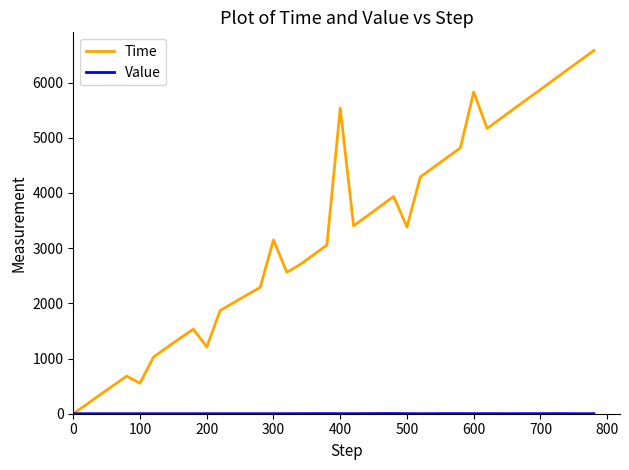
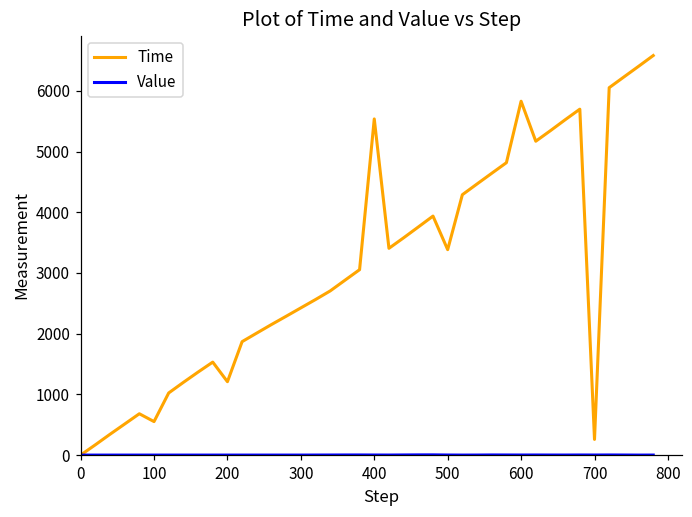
Time, 300: 3100 -> 2400
Time, 700: 5900 -> 300
